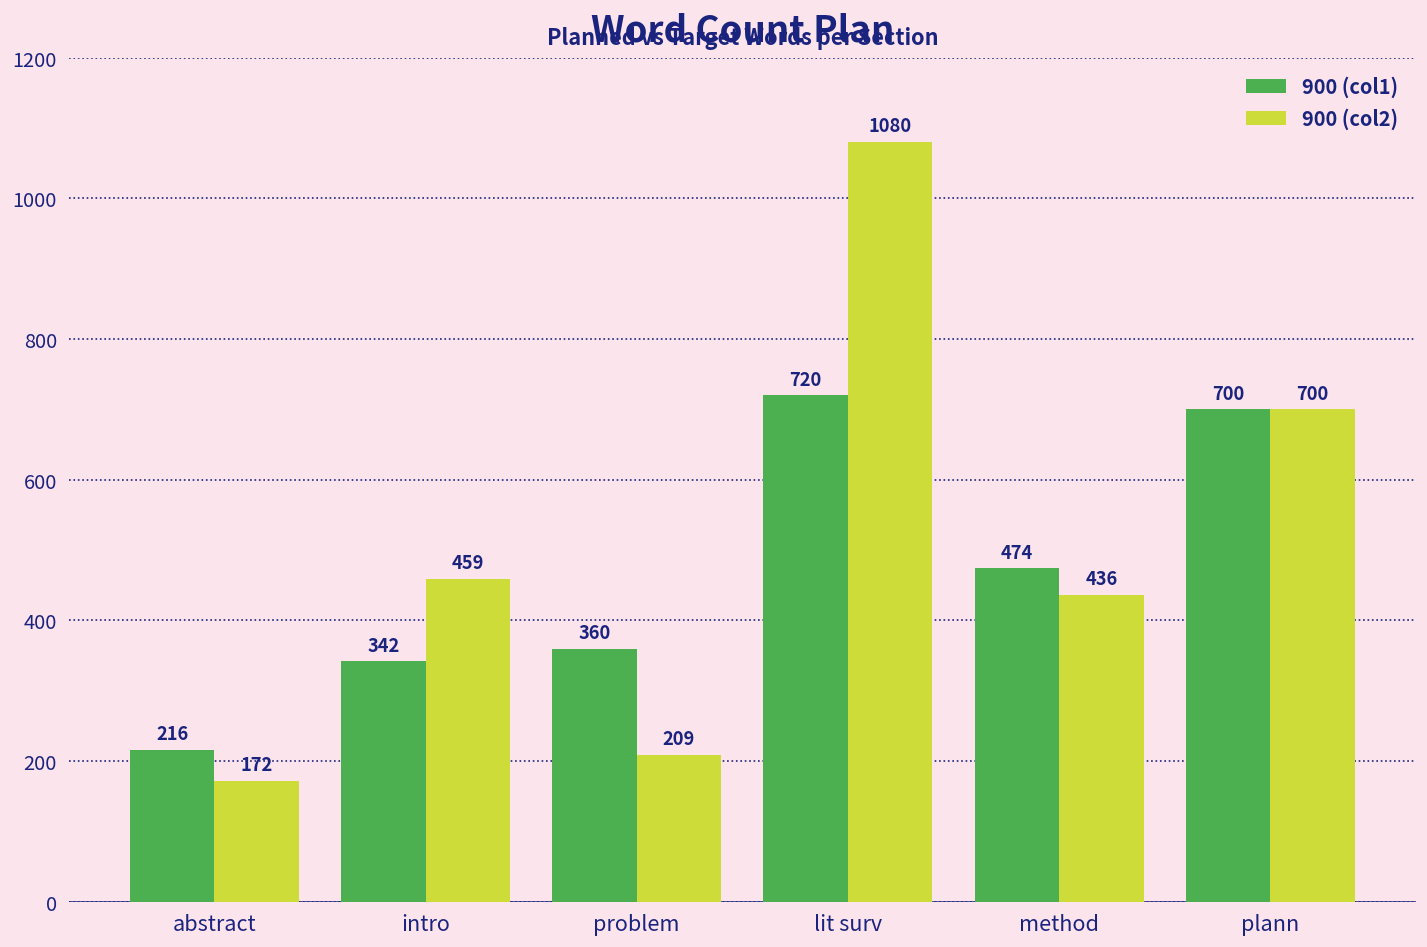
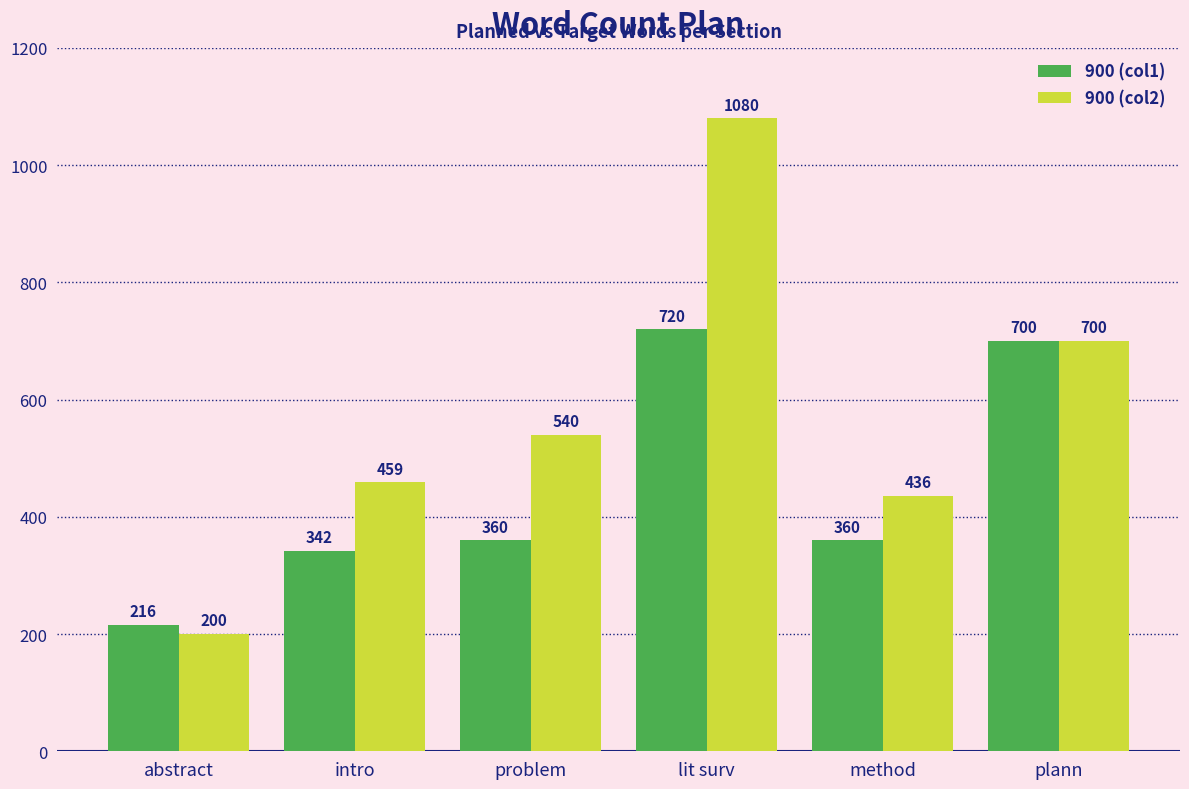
900 (col2), abstract: 172 -> 200
900 (col2), problem: 209 -> 540
900 (col1), method: 474 -> 360
